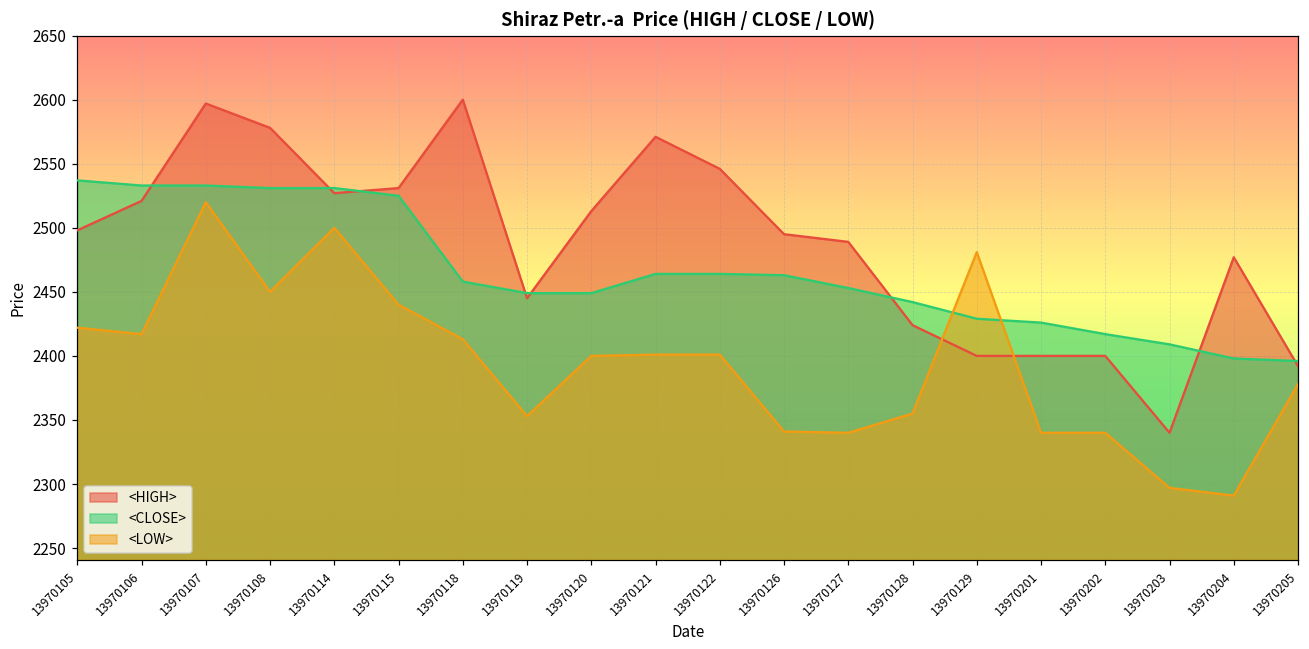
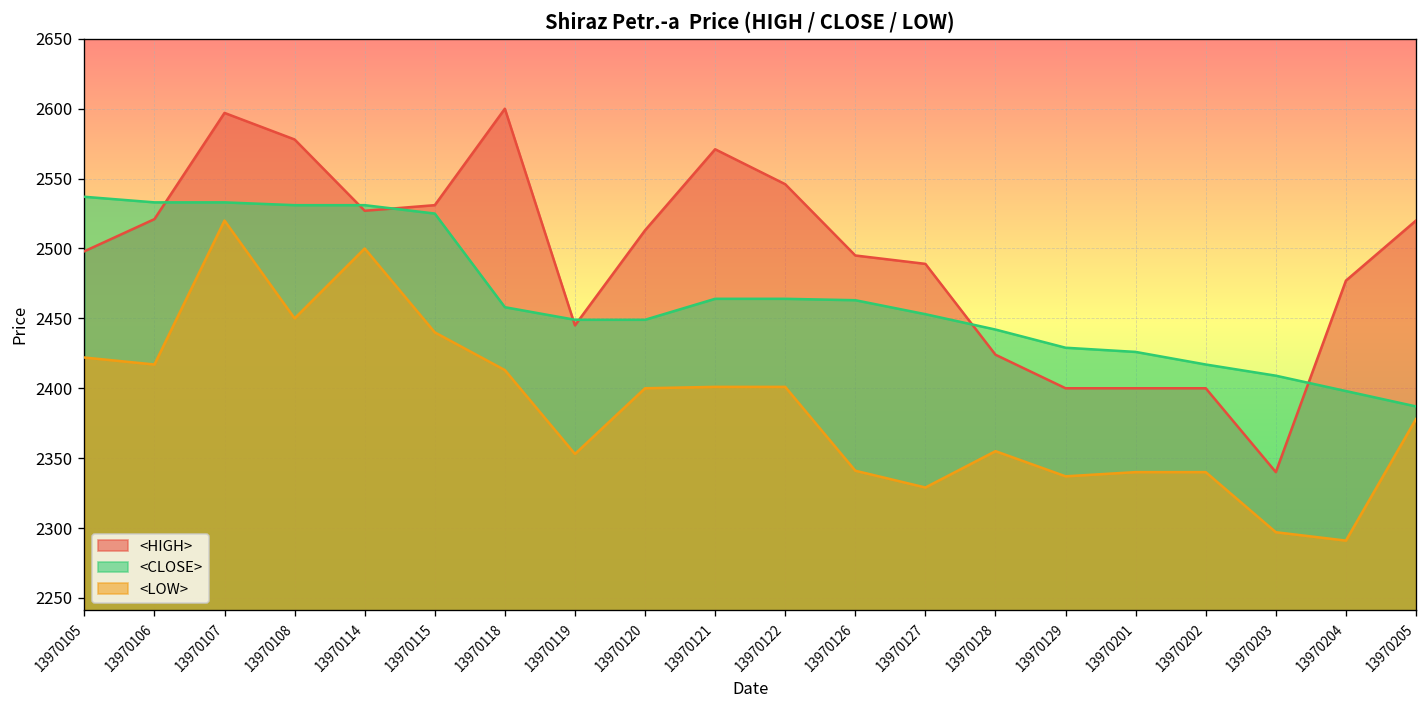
<LOW>, 13970127: 2340 -> 2329
<LOW>, 13970129: 2481 -> 2337
<HIGH>, 13970205: 2392 -> 2520
<CLOSE>, 13970205: 2396 -> 2387
